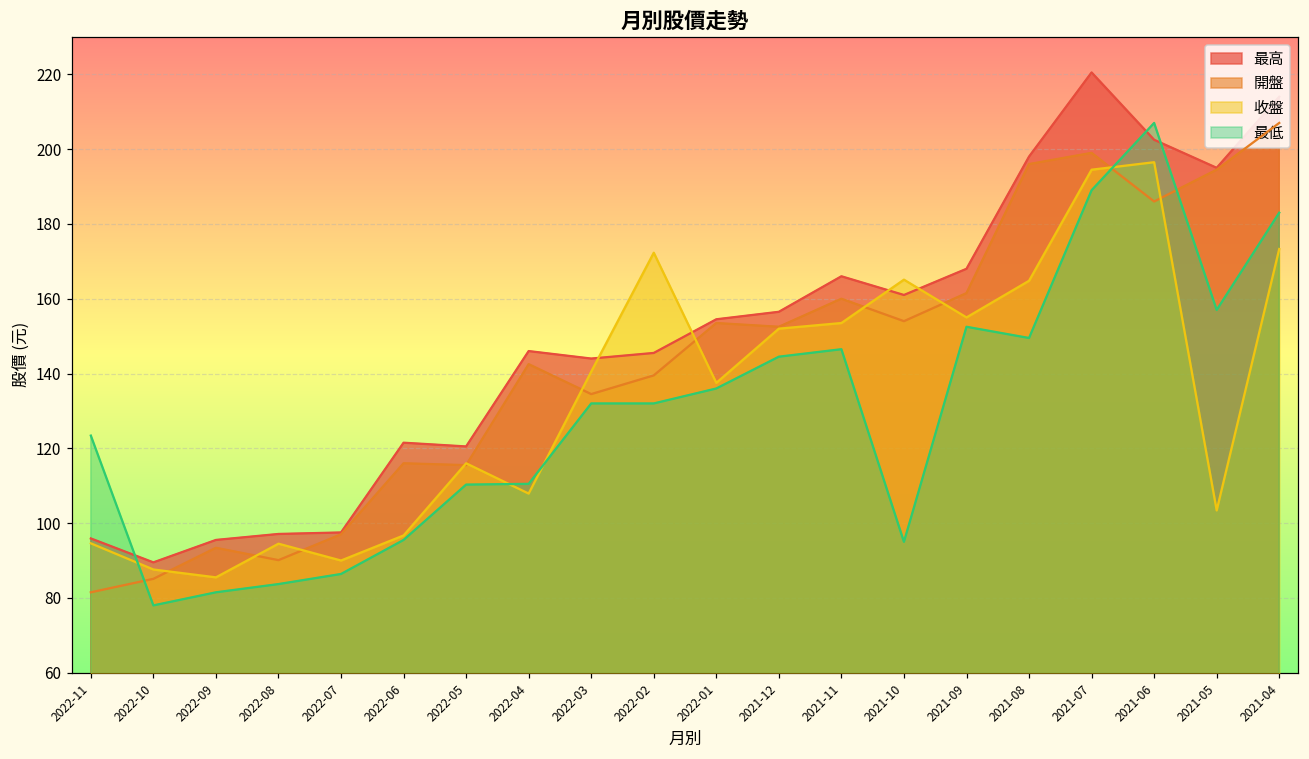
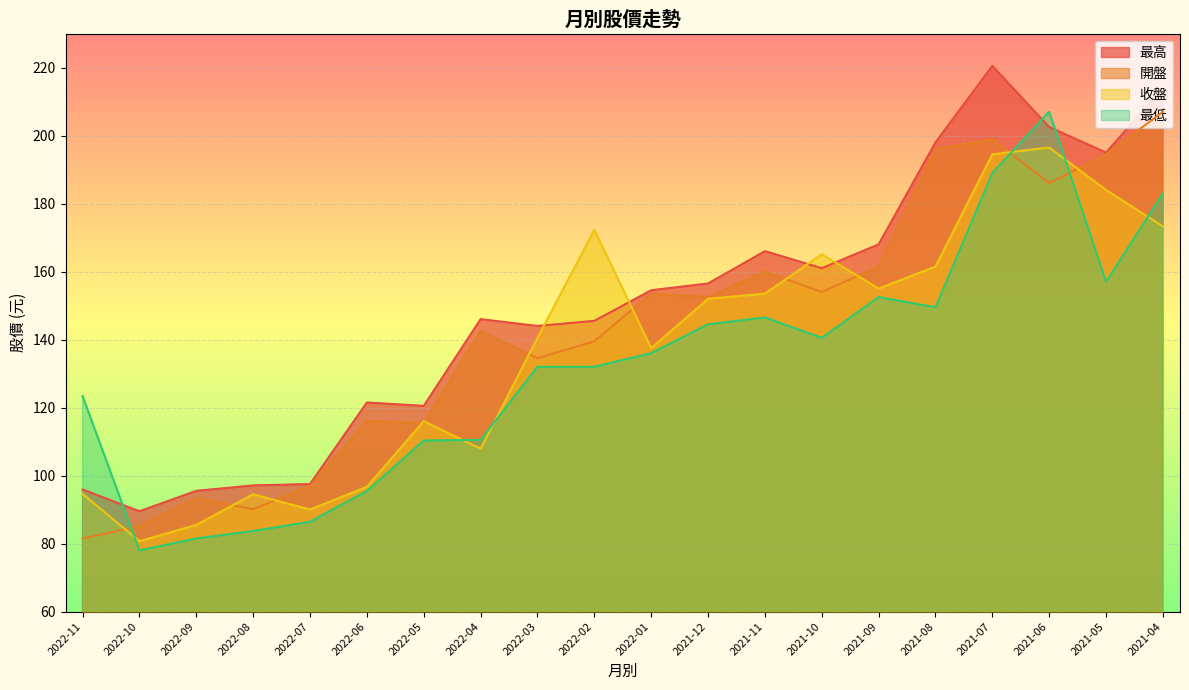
收盤, 2022-10: 88 -> 81
最低, 2021-10: 95 -> 141
收盤, 2021-08: 165 -> 162
收盤, 2021-05: 103 -> 184
